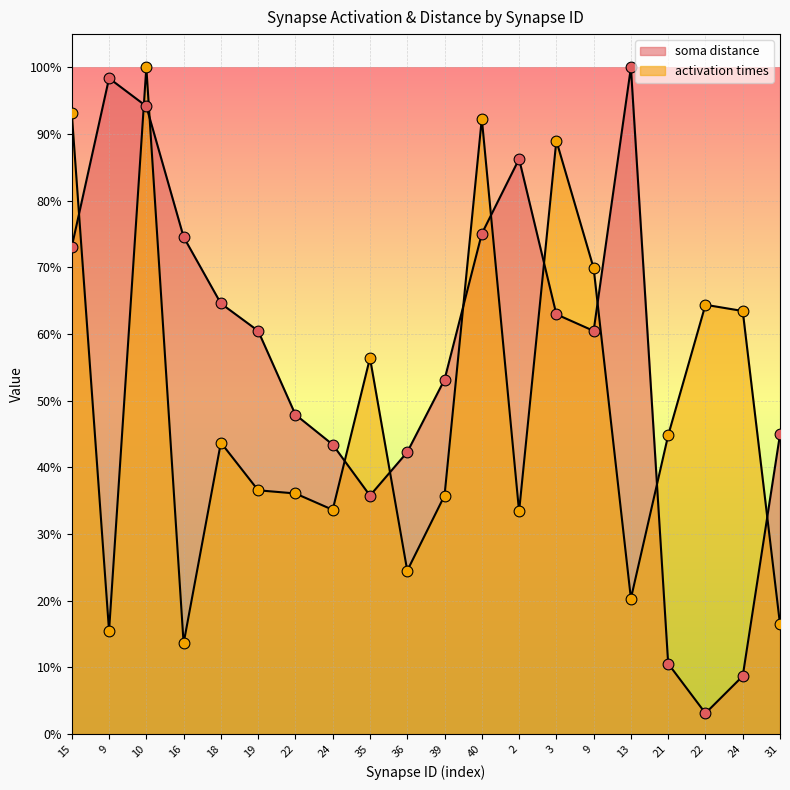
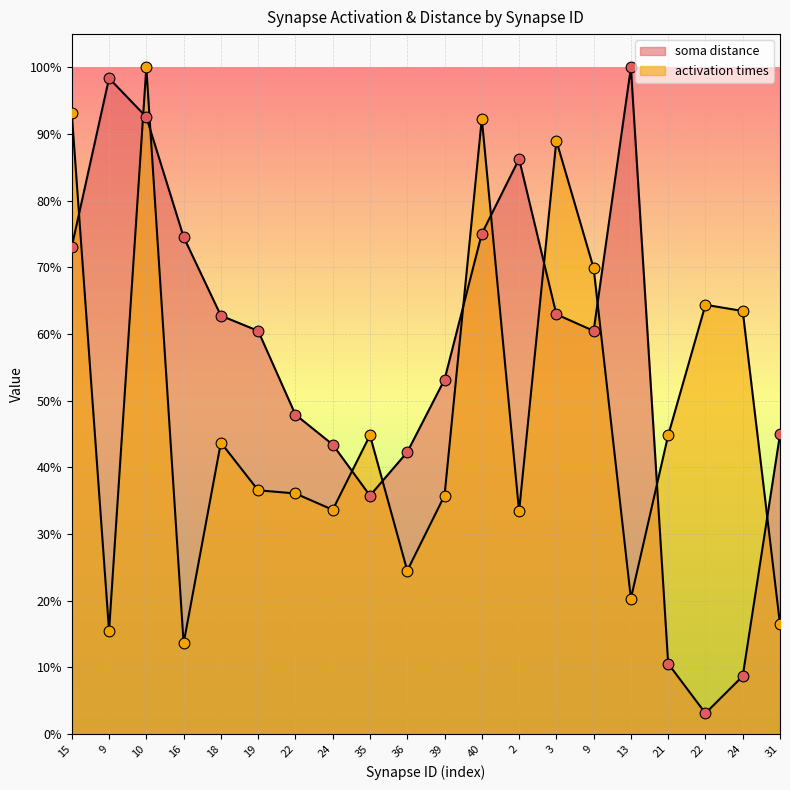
soma distance, 10: 94% -> 93%
soma distance, 18: 65% -> 63%
activation times, 35: 56% -> 45%
